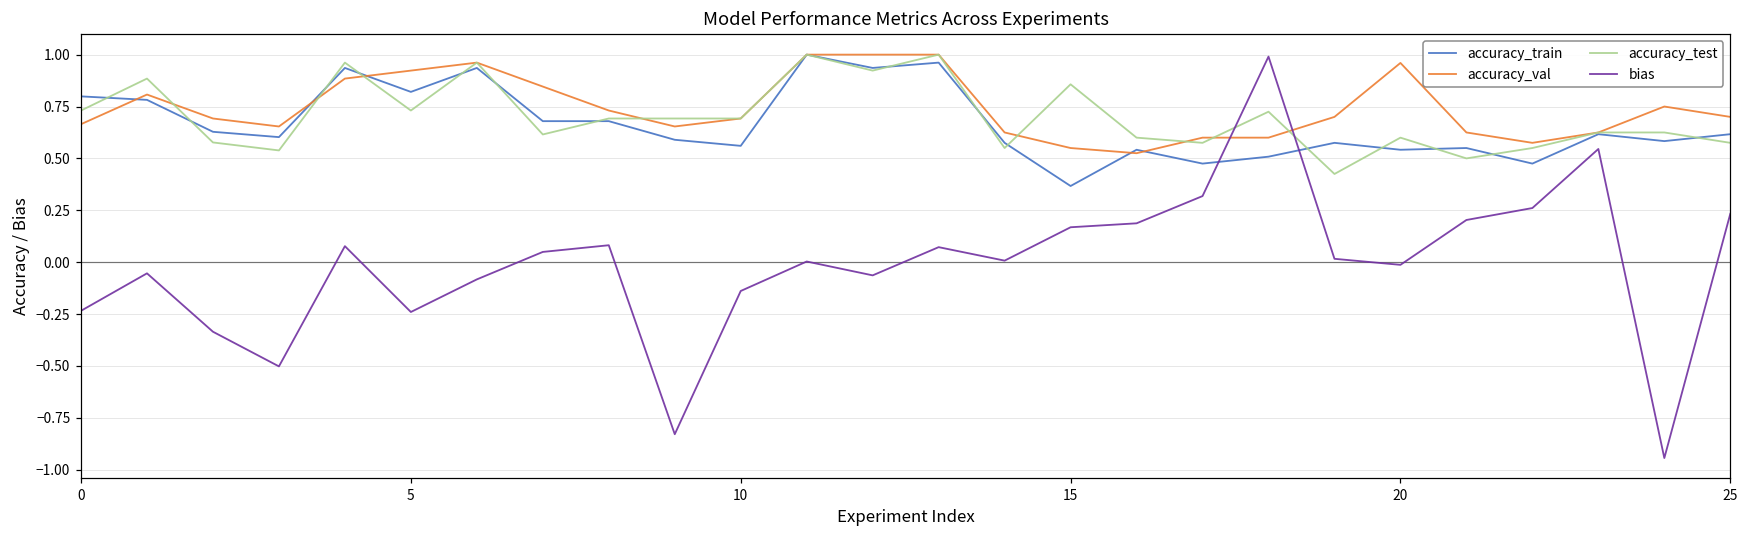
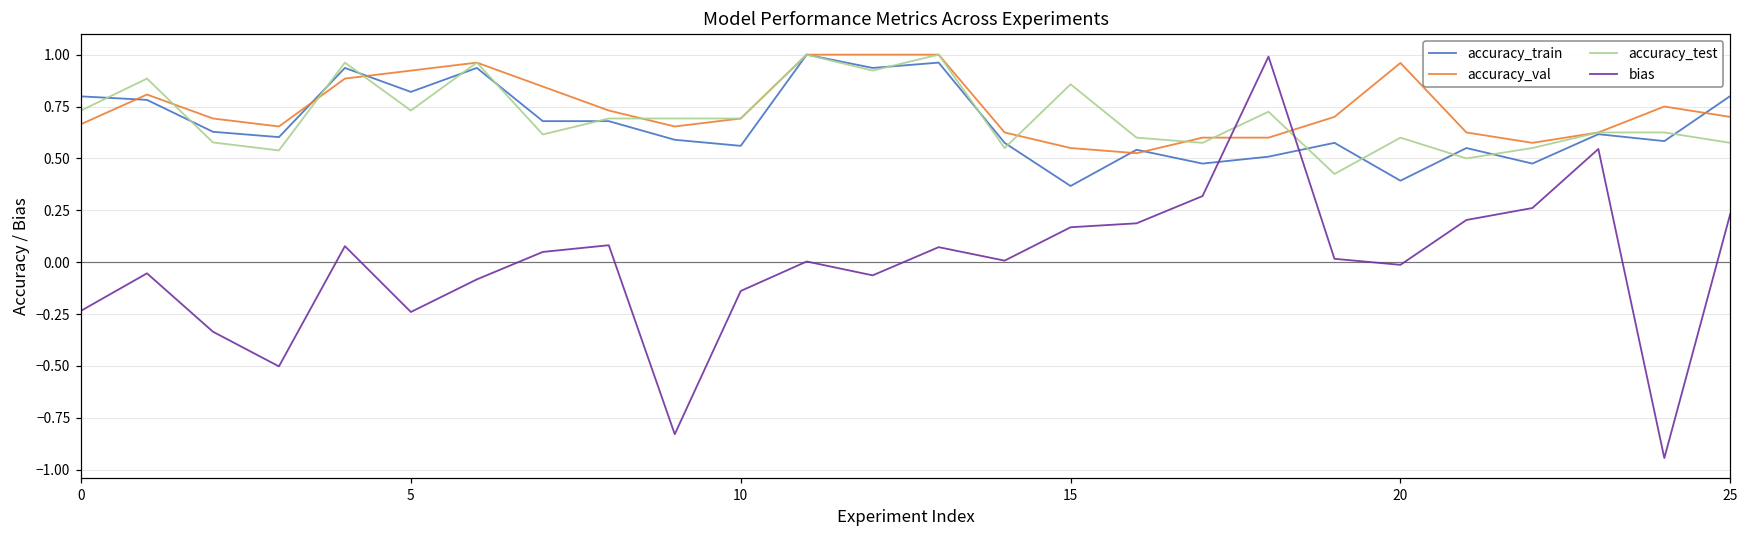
accuracy_train, 20: 0.54 -> 0.39
accuracy_train, 25: 0.62 -> 0.80
